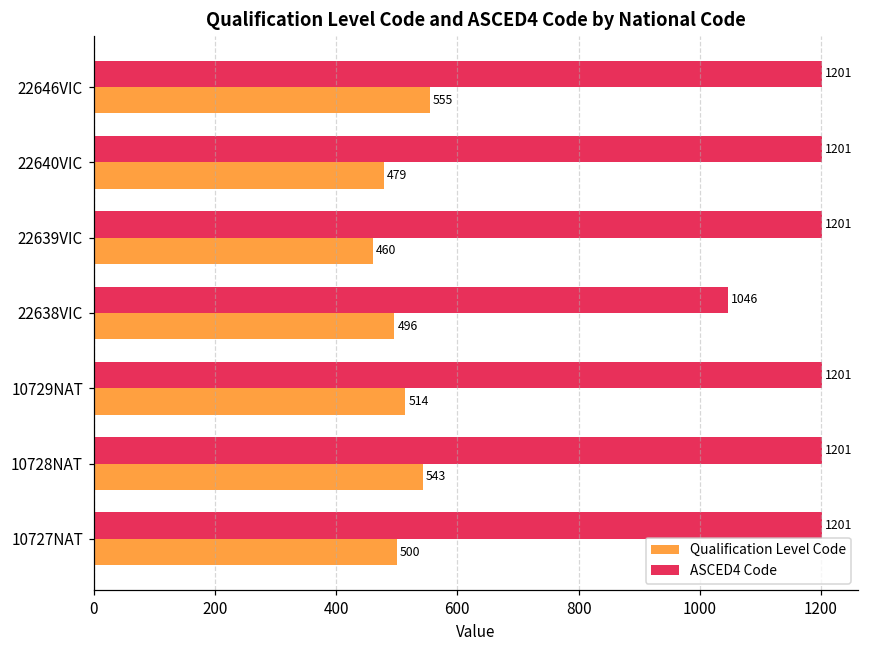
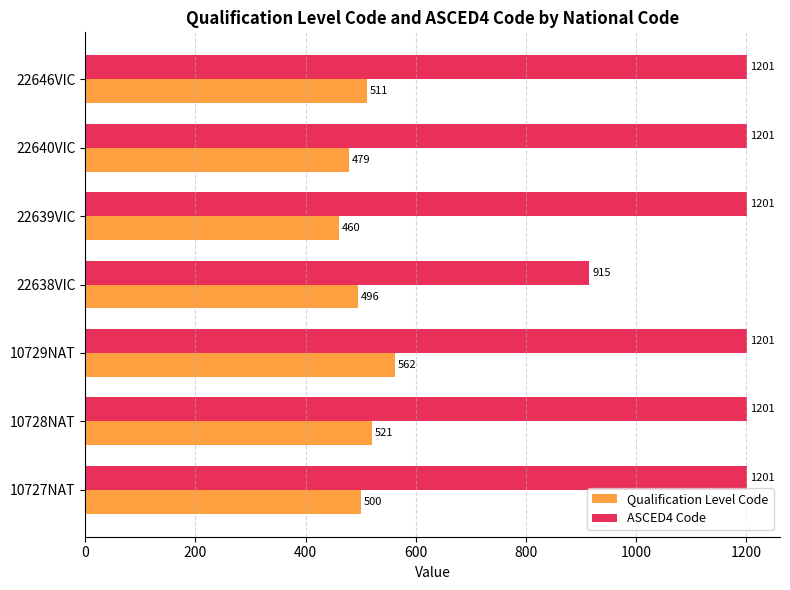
Qualification Level Code, 22646VIC: 555 -> 511
ASCED4 Code, 22638VIC: 1046 -> 915
Qualification Level Code, 10729NAT: 514 -> 562
Qualification Level Code, 10728NAT: 543 -> 521
